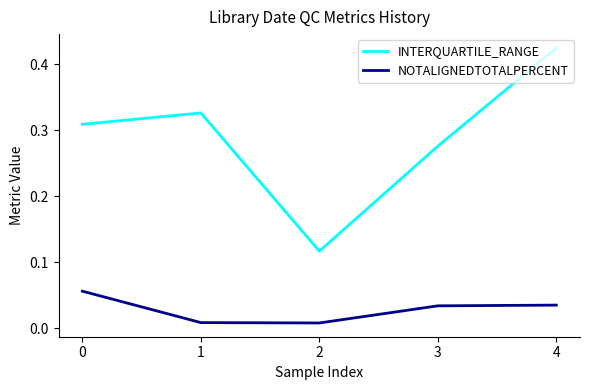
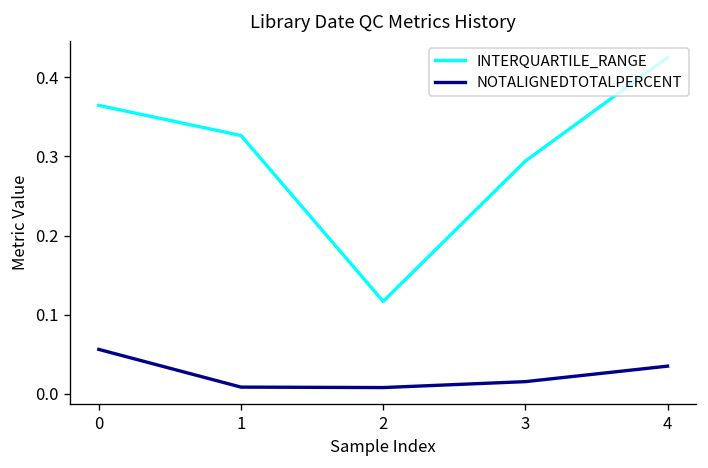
INTERQUARTILE_RANGE, 0: 0.31 -> 0.36
INTERQUARTILE_RANGE, 3: 0.28 -> 0.29
NOTALIGNEDTOTALPERCENT, 3: 0.03 -> 0.02
